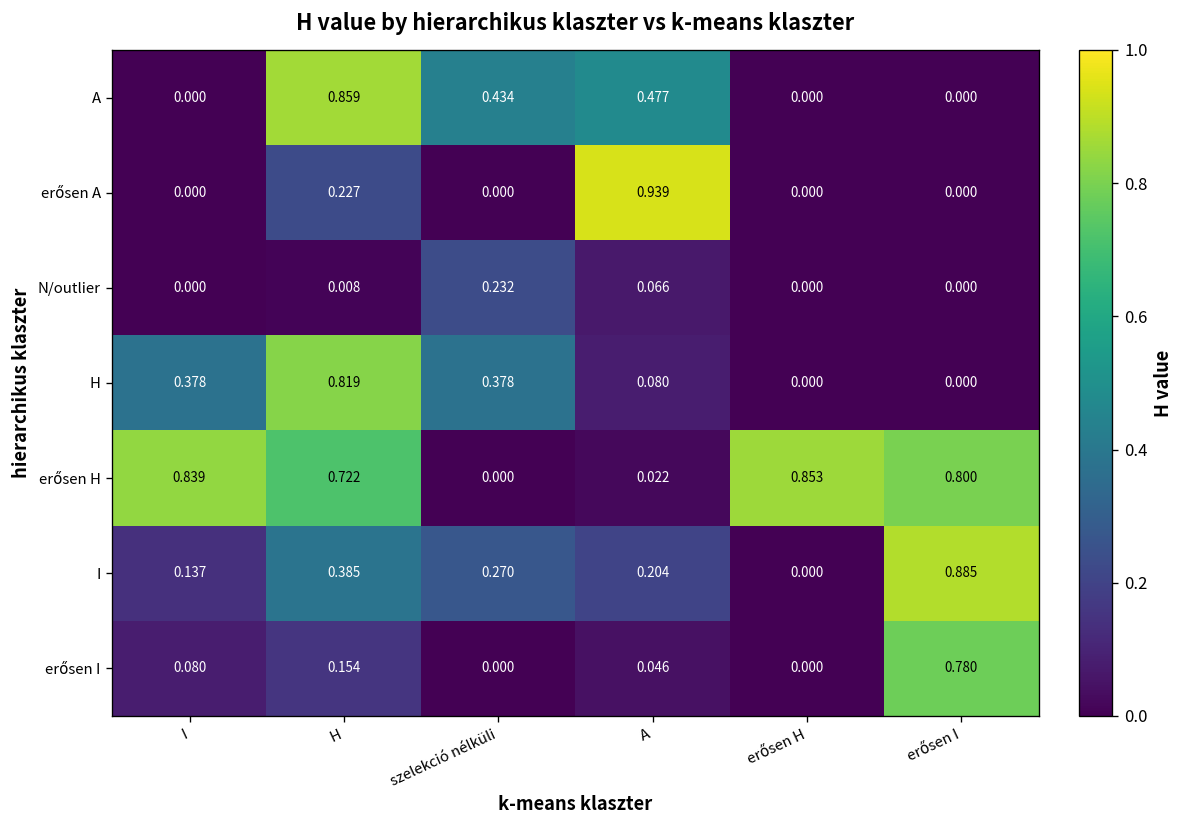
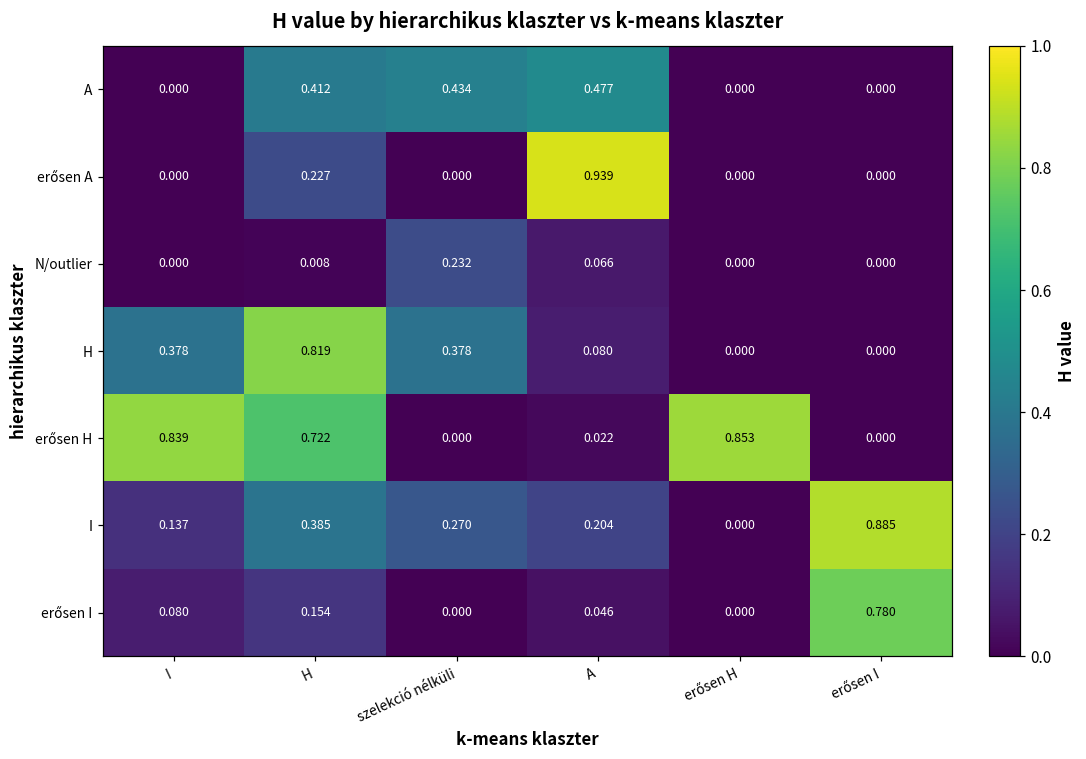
A, H: 0.859 -> 0.412
erősen H, erősen I: 0.800 -> 0.000
